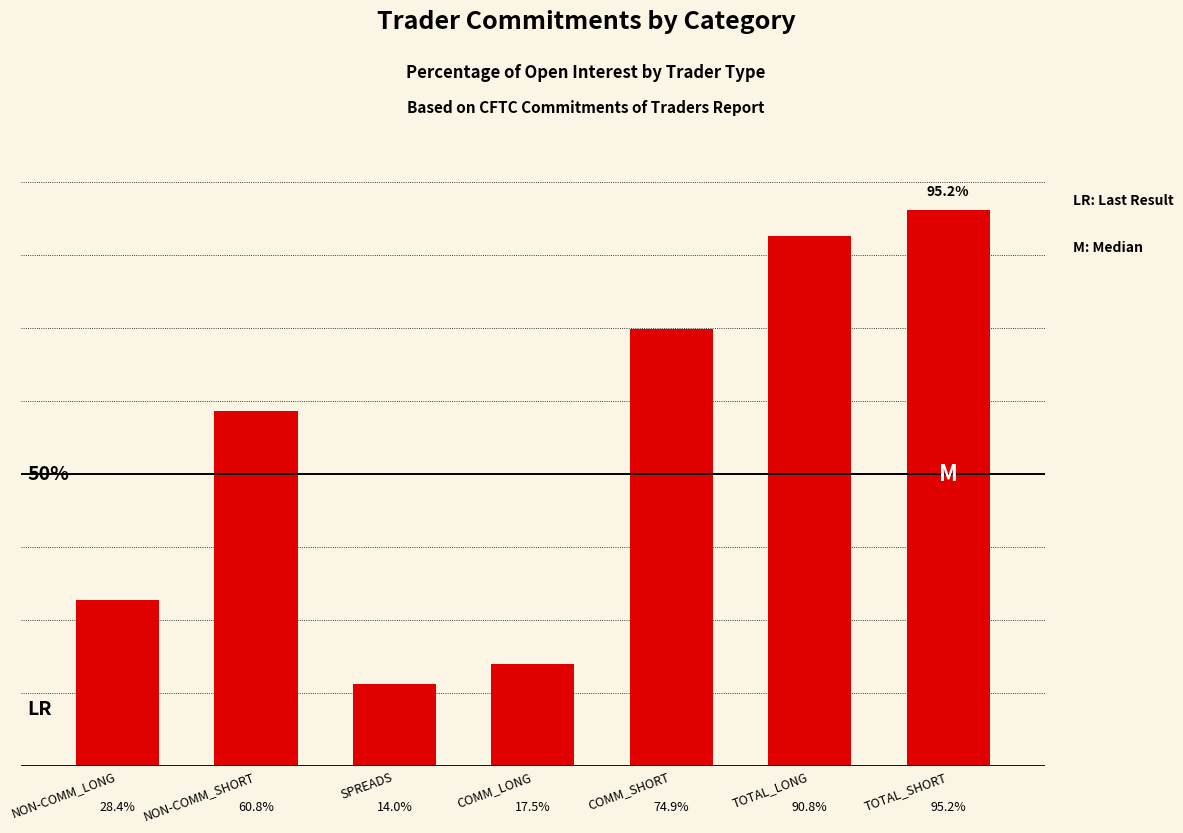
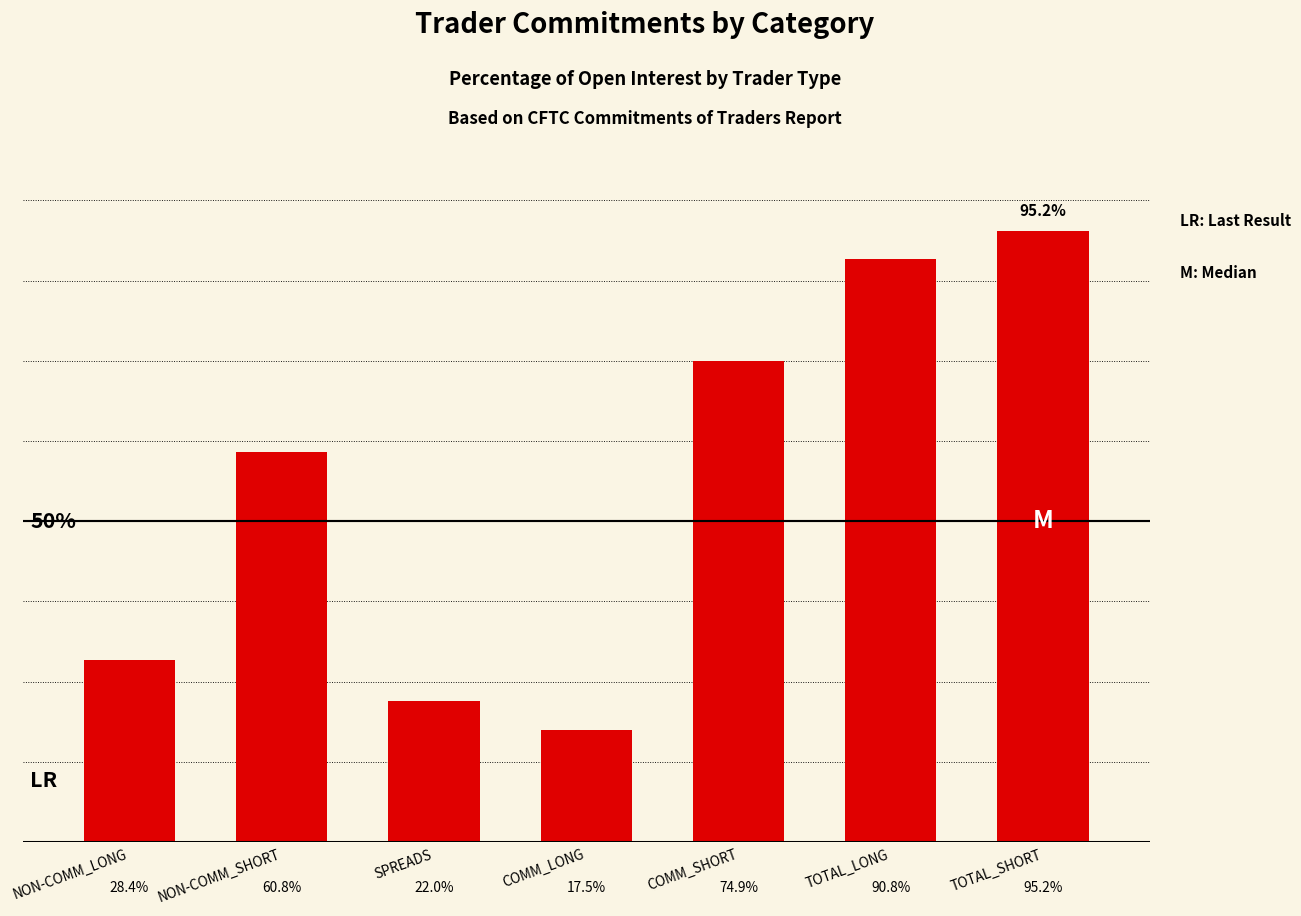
SPREADS: 14.0% -> 22.0%
